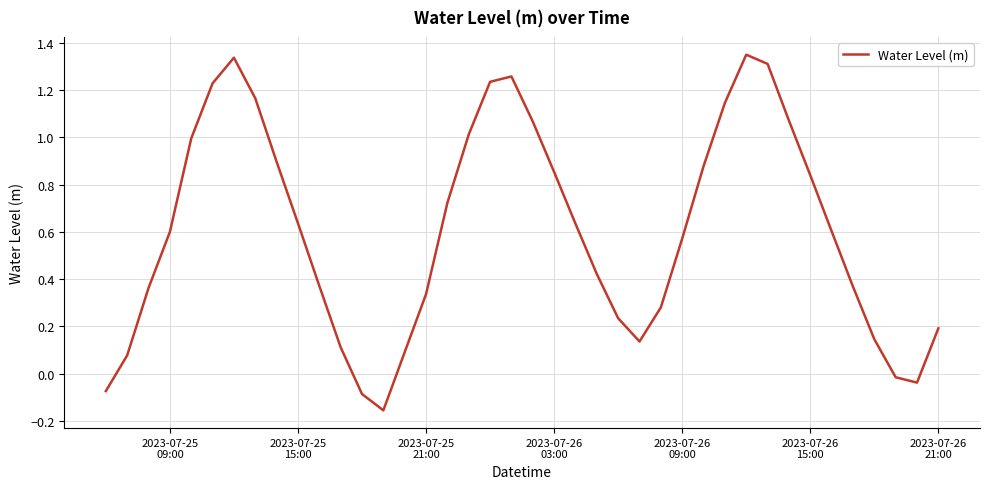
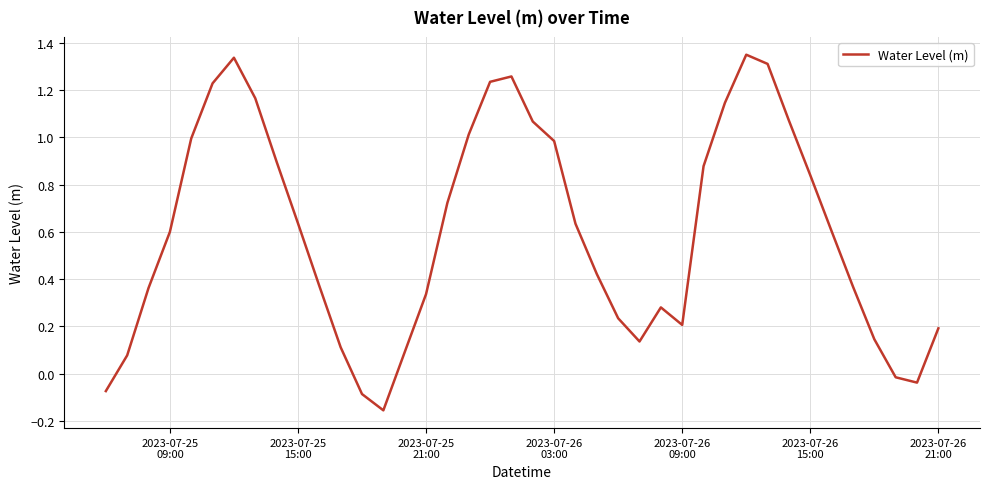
2023-07-26 03:00: 0.85 -> 0.98
2023-07-26 09:00: 0.57 -> 0.21
